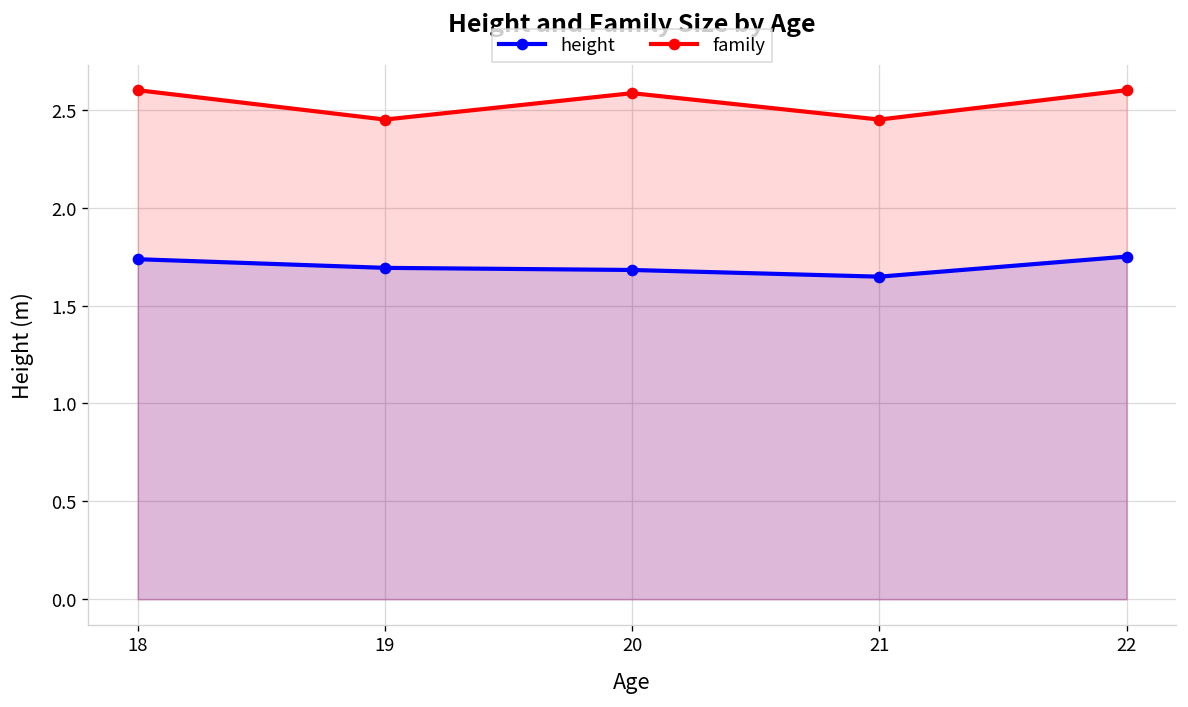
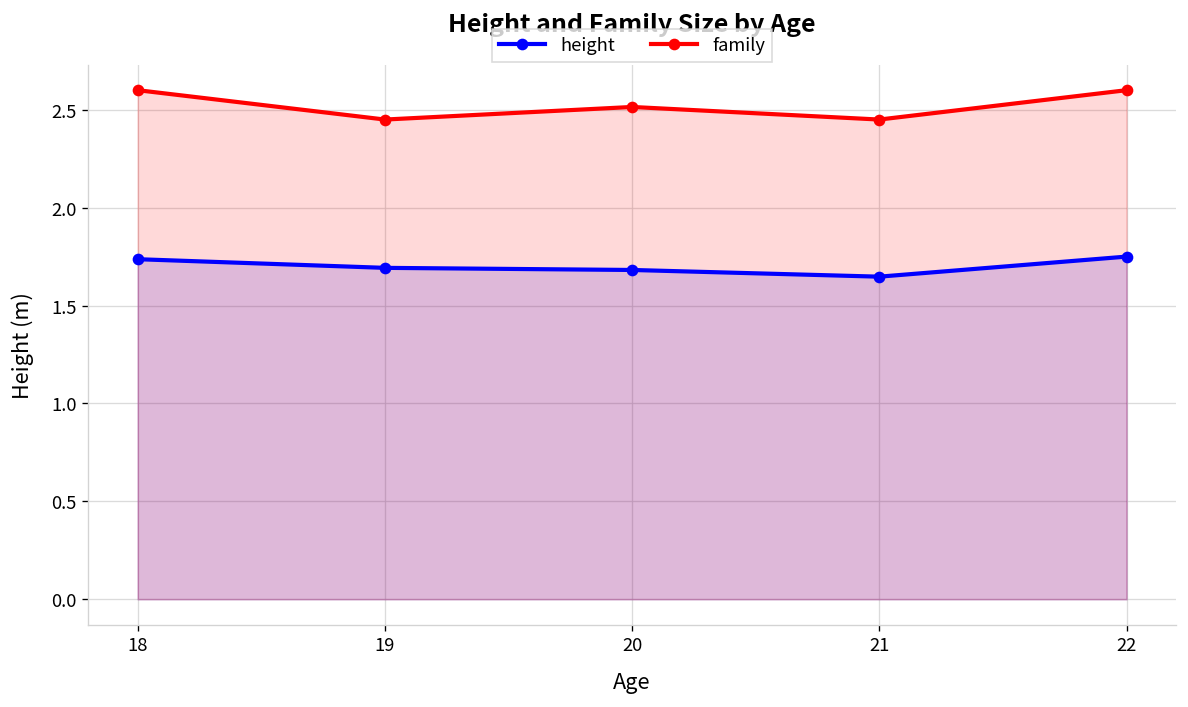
family, 20: 2.58 -> 2.51
